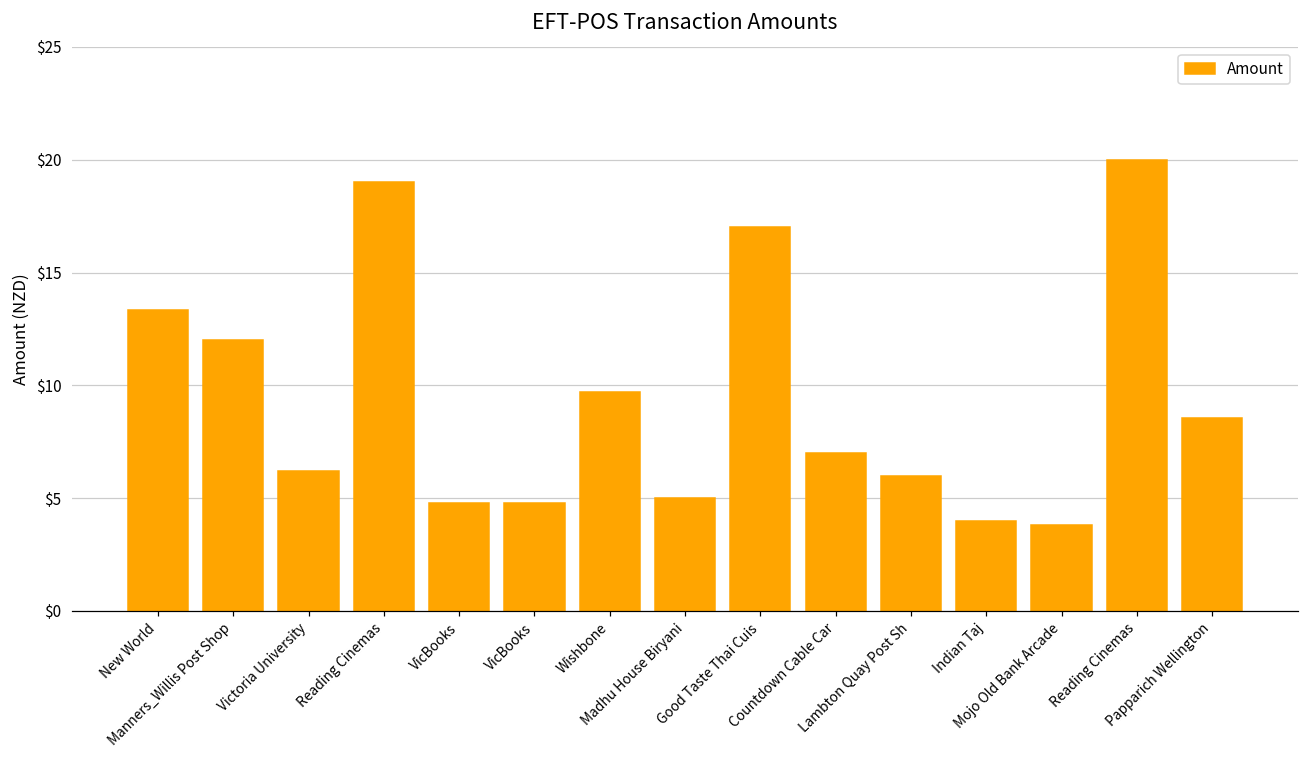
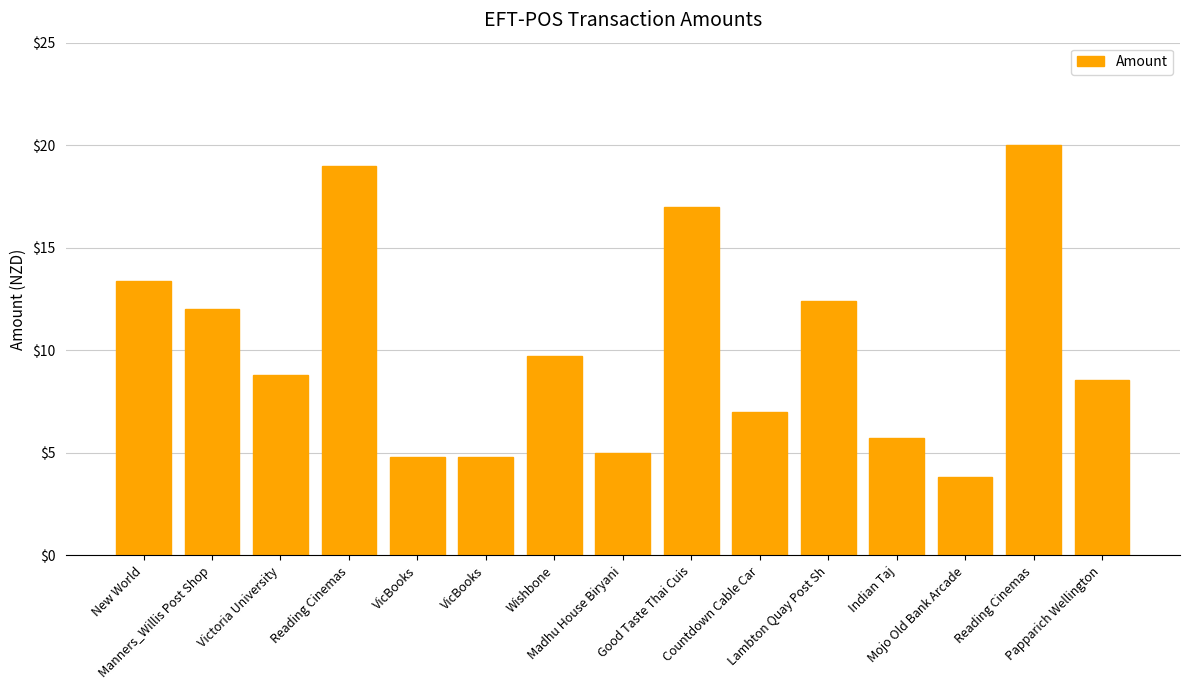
Victoria University: $6.2 -> $8.8
Lambton Quay Post Sh: $6.0 -> $12.4
Indian Taj: $4.0 -> $5.7
